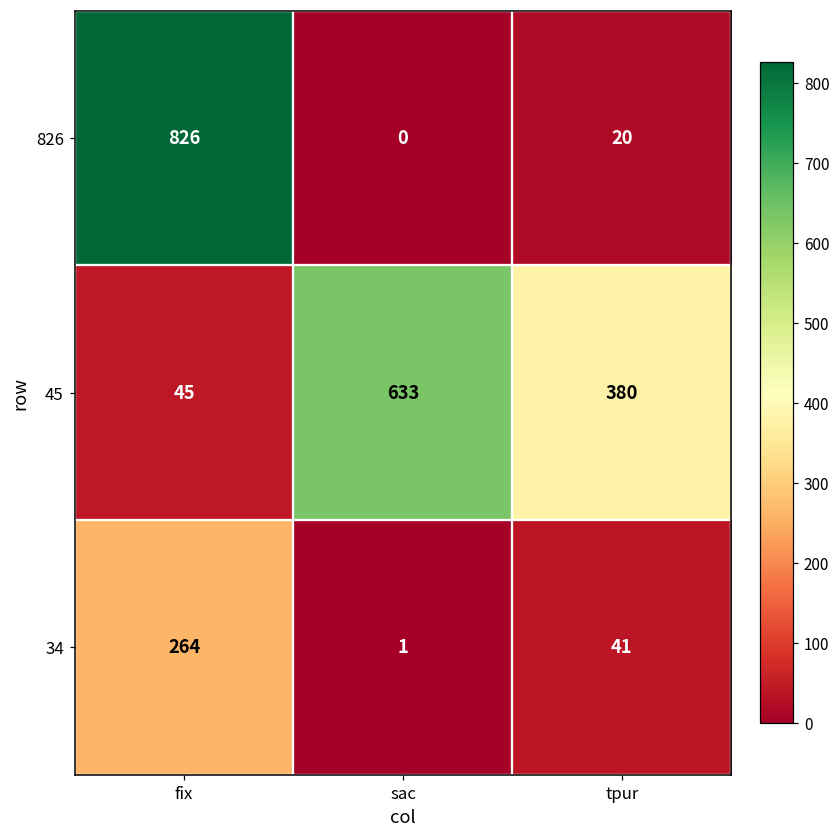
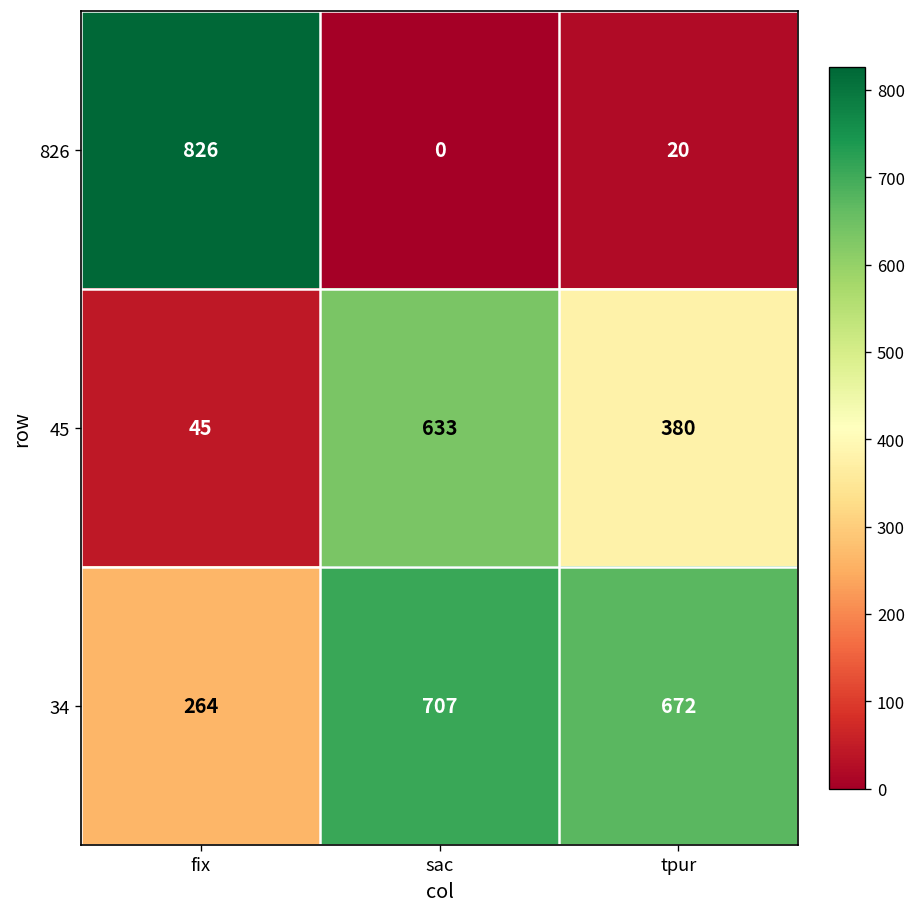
34, sac: 1 -> 707
34, tpur: 41 -> 672
